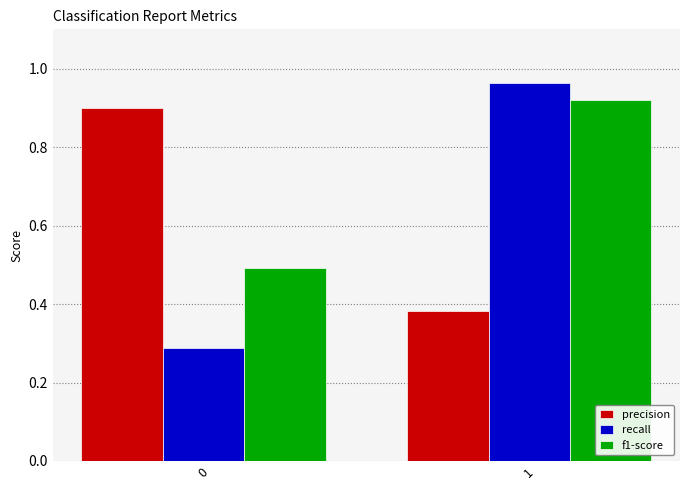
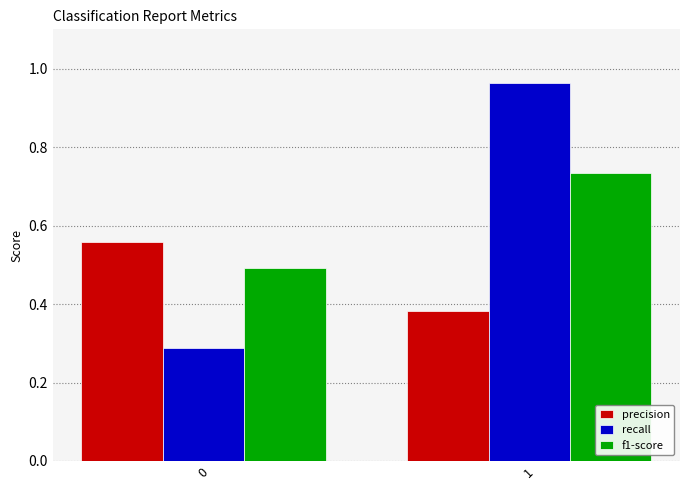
precision, 0: 0.90 -> 0.56
f1-score, 1: 0.92 -> 0.73
